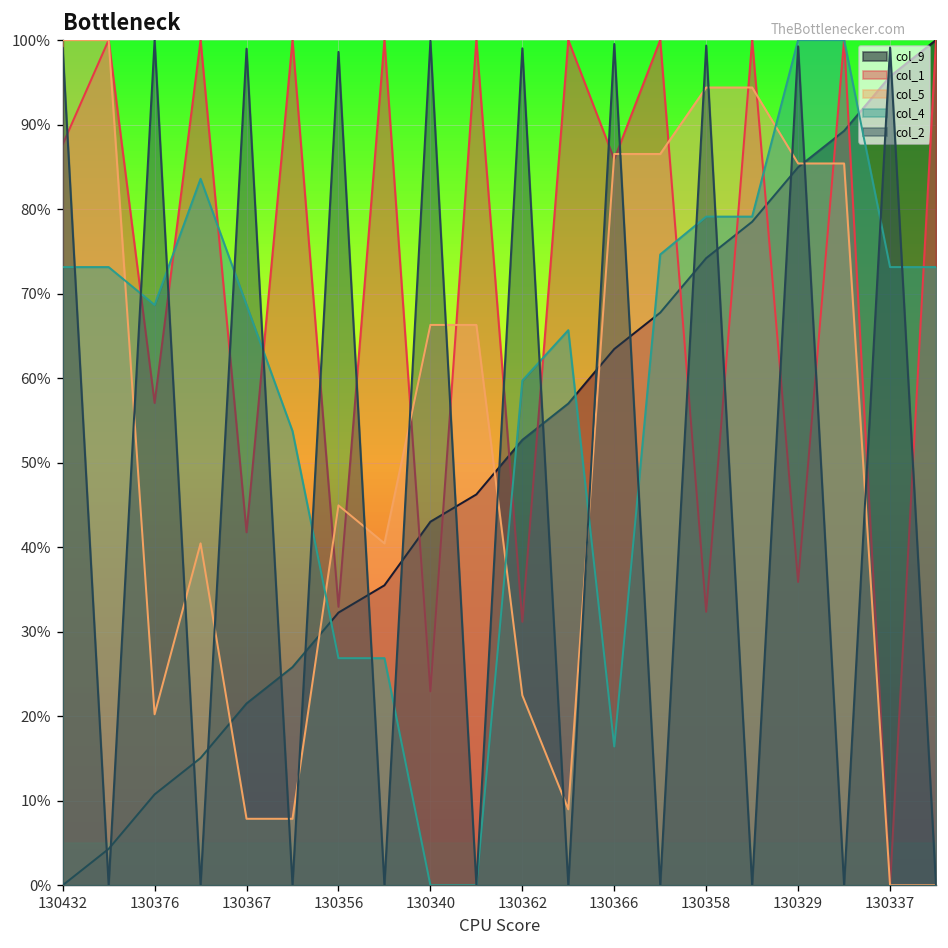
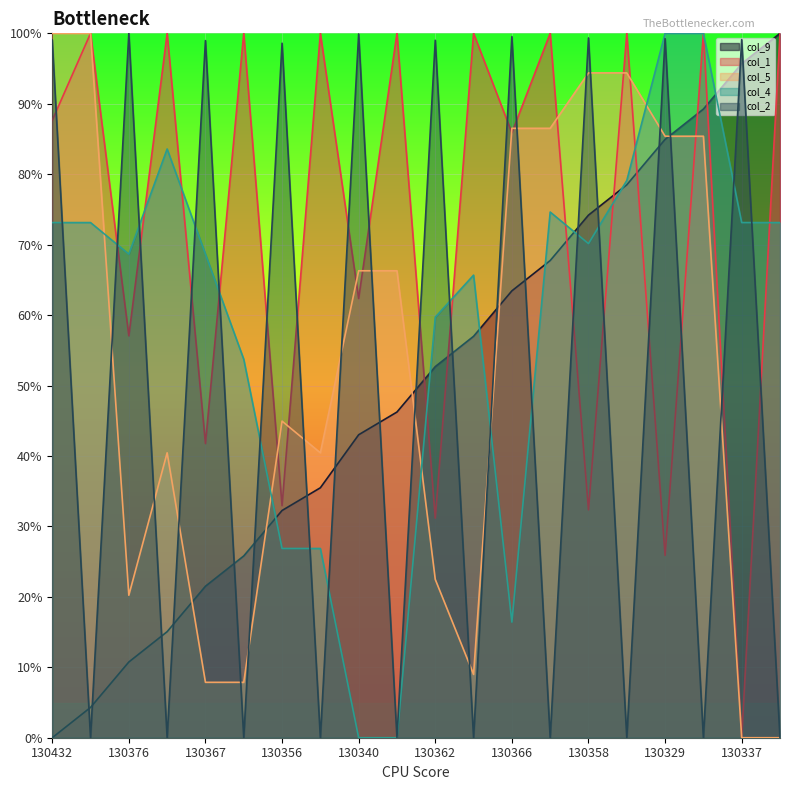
col_1, 130340: 23% -> 62%
col_4, 130358: 79% -> 70%
col_1, 130329: 36% -> 26%
